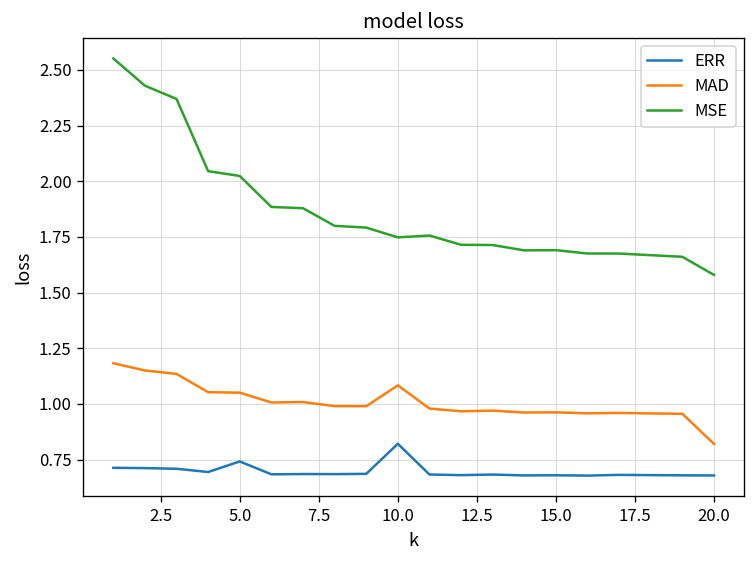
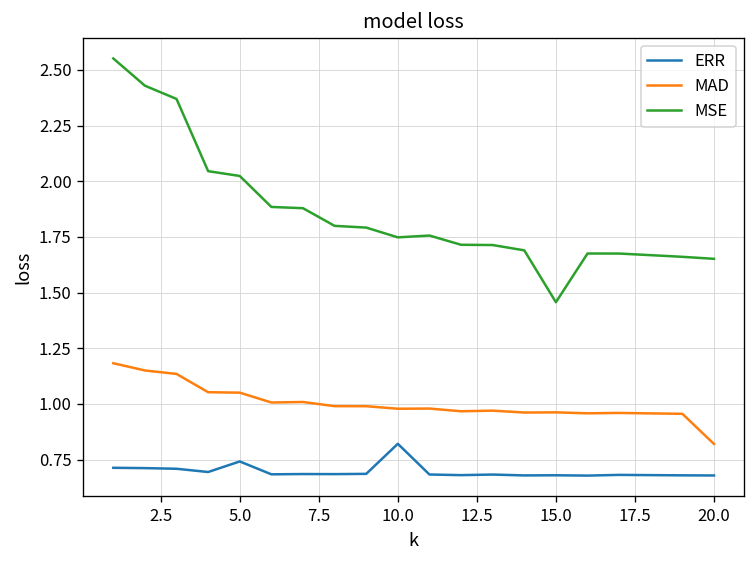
MAD, 10.0: 1.08 -> 0.98
MSE, 15.0: 1.69 -> 1.46
MSE, 20.0: 1.58 -> 1.65
